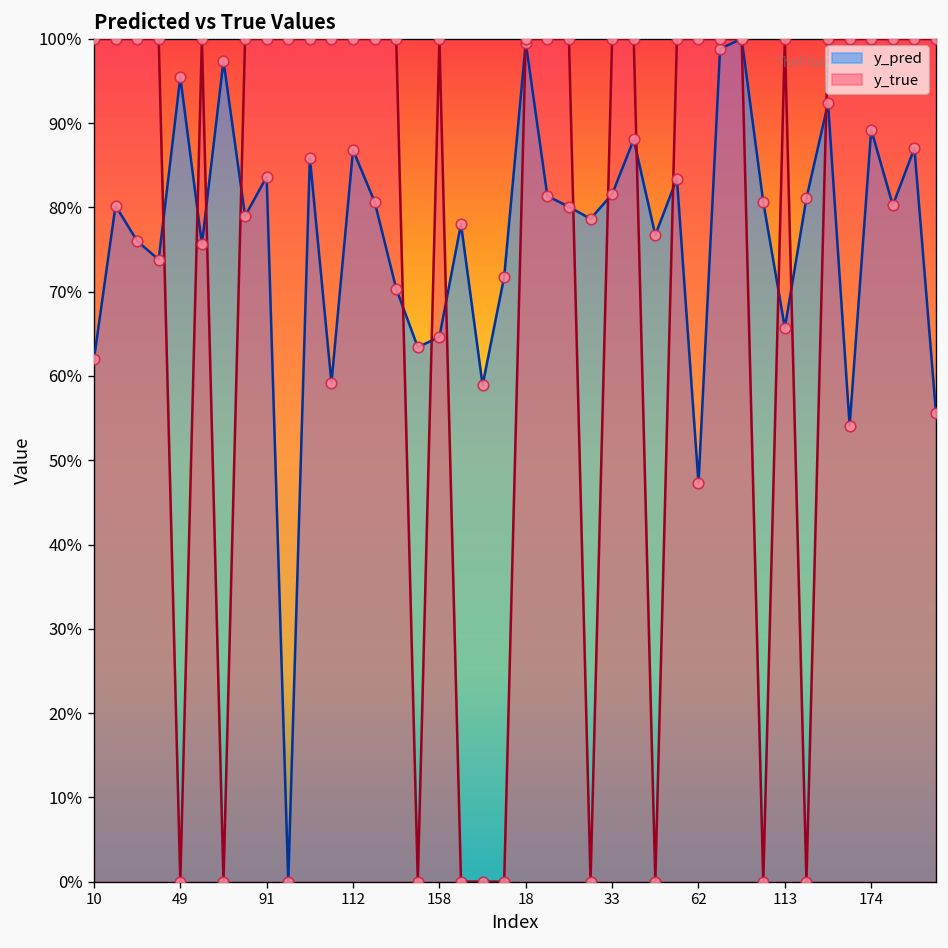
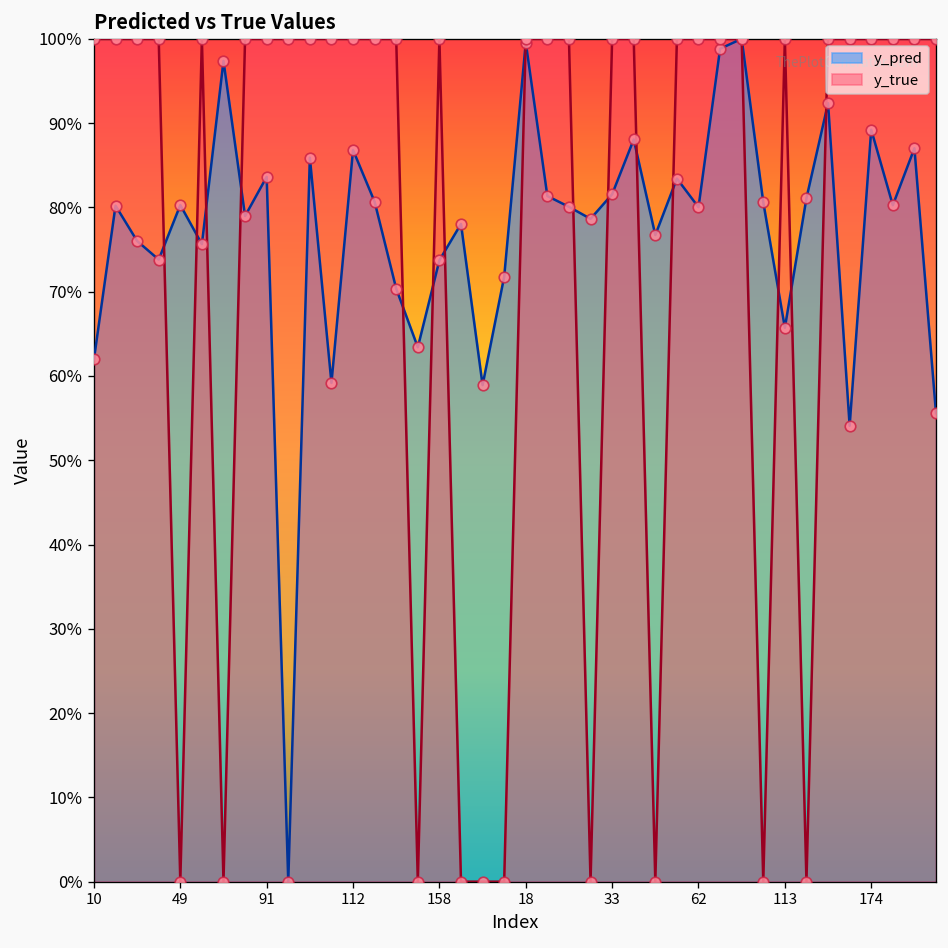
y_pred, 49: 95% -> 80%
y_pred, 158: 65% -> 74%
y_pred, 62: 47% -> 80%
